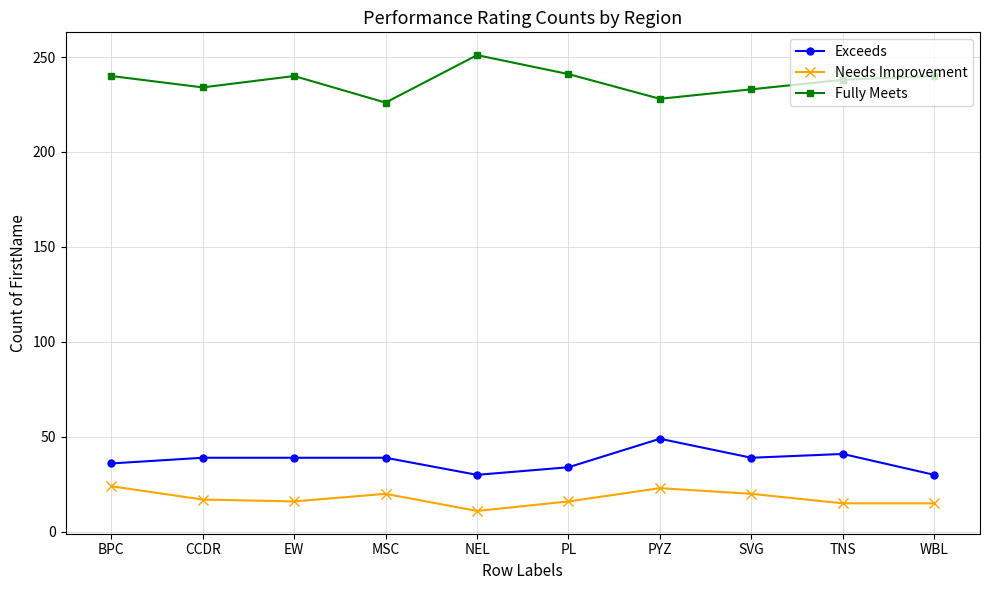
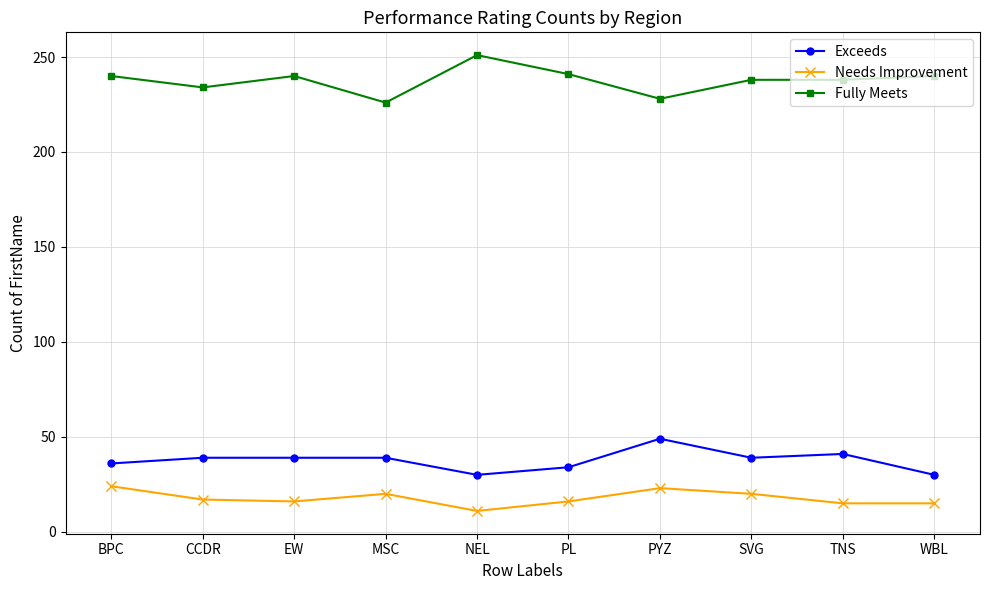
Fully Meets, SVG: 233 -> 238
